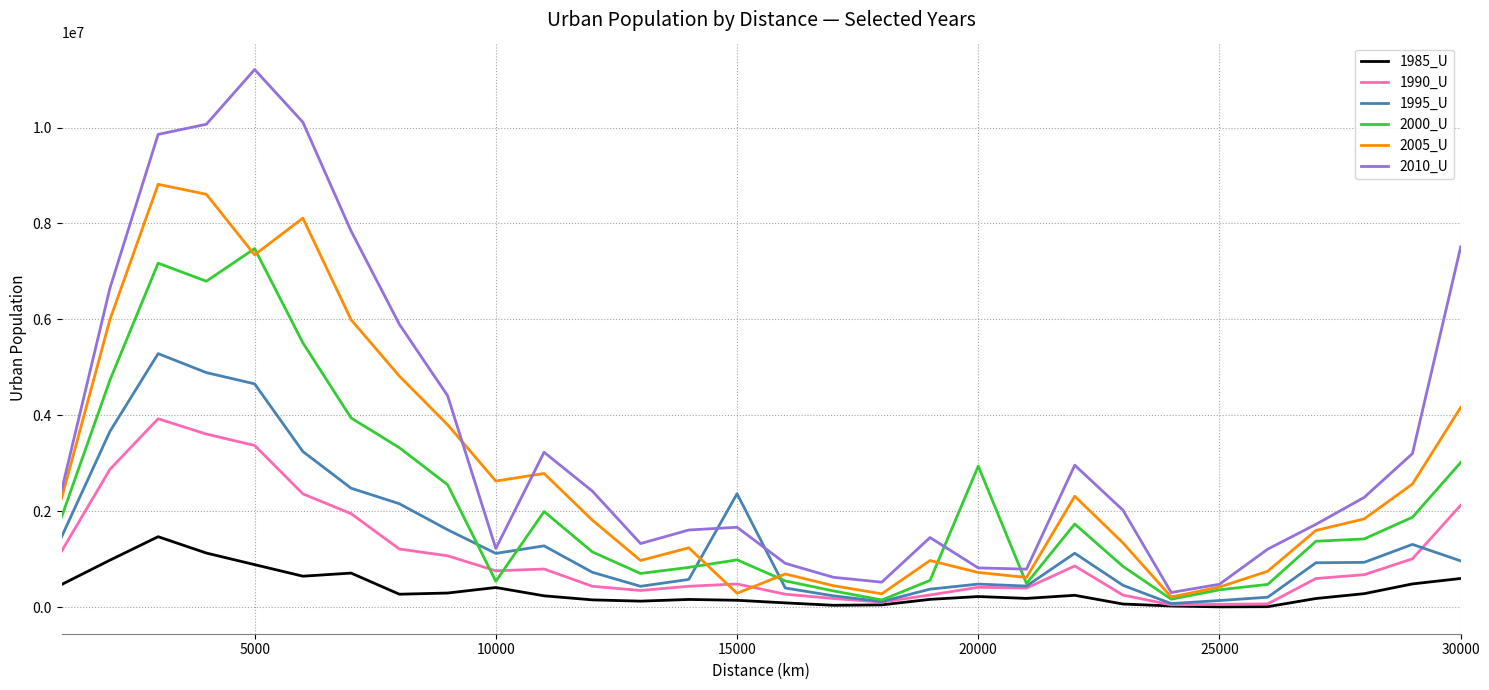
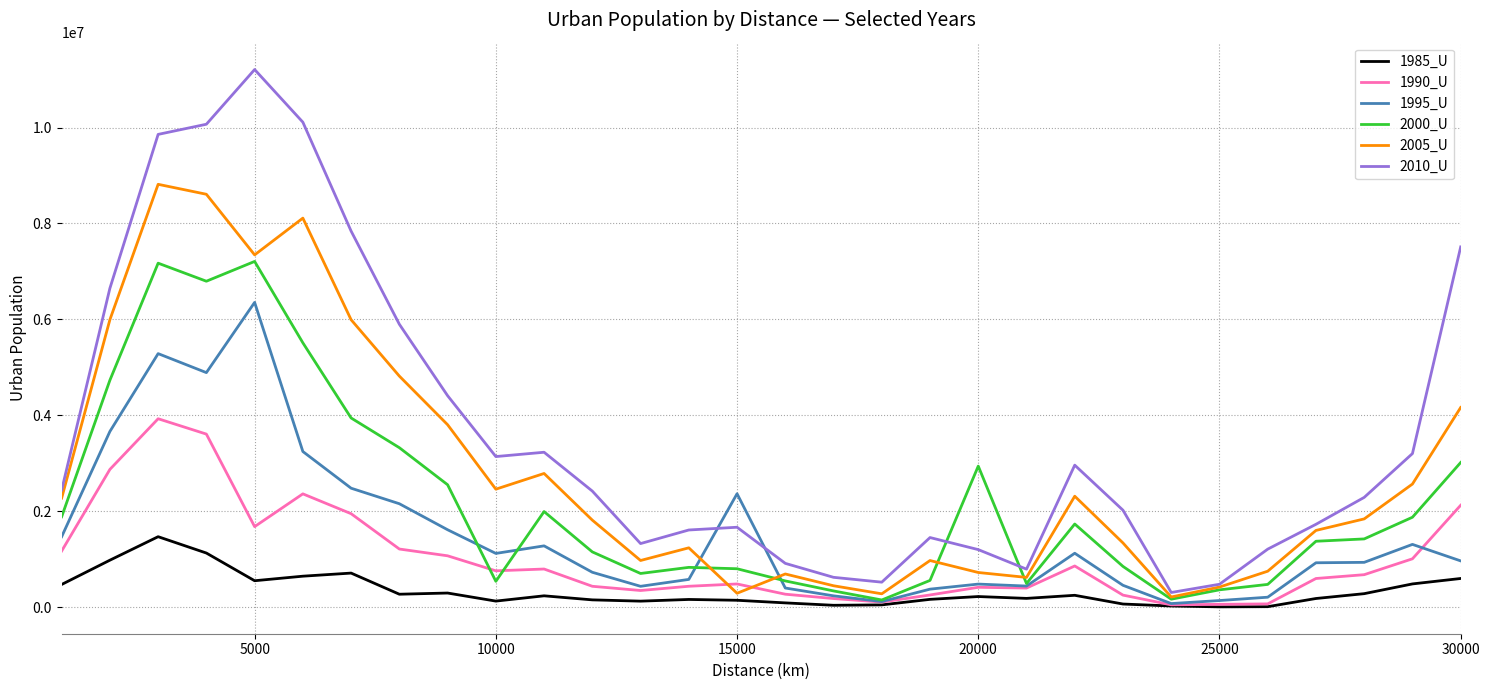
1985_U, 5000: 900000 -> 500000
1990_U, 5000: 3400000 -> 1700000
1995_U, 5000: 4700000 -> 6400000
2000_U, 5000: 7500000 -> 7200000
1985_U, 10000: 400000 -> 100000
2005_U, 10000: 2600000 -> 2500000
2010_U, 10000: 1200000 -> 3100000
2000_U, 15000: 1000000 -> 800000
2010_U, 20000: 800000 -> 1200000
